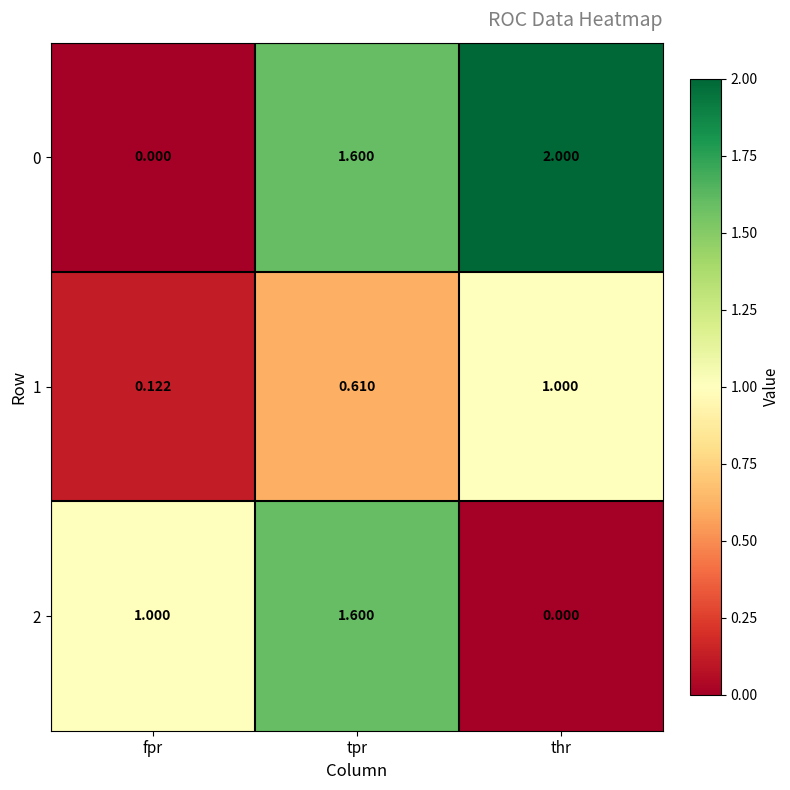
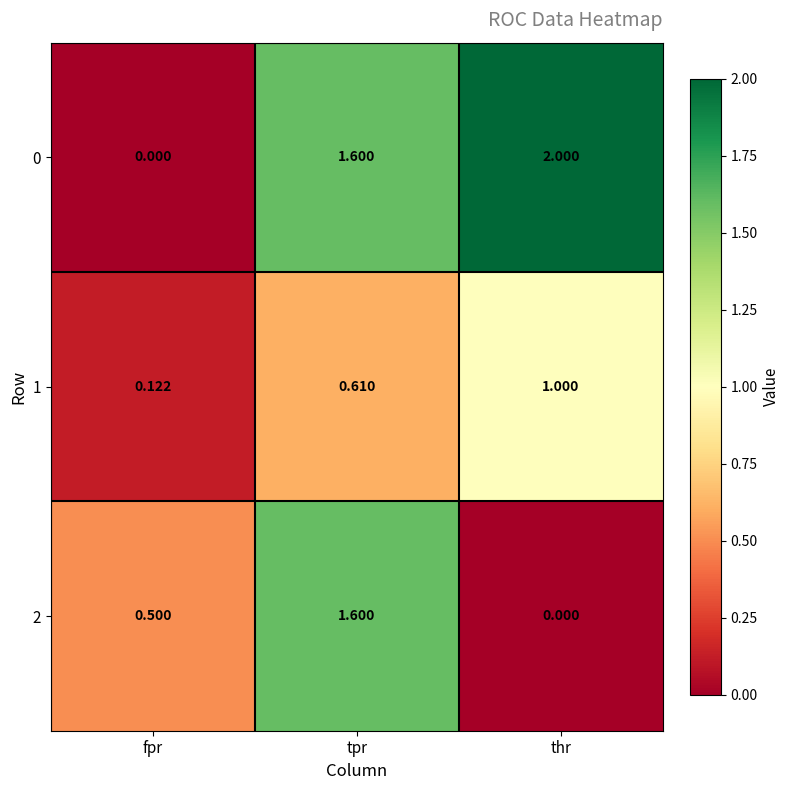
2, fpr: 1.000 -> 0.500
